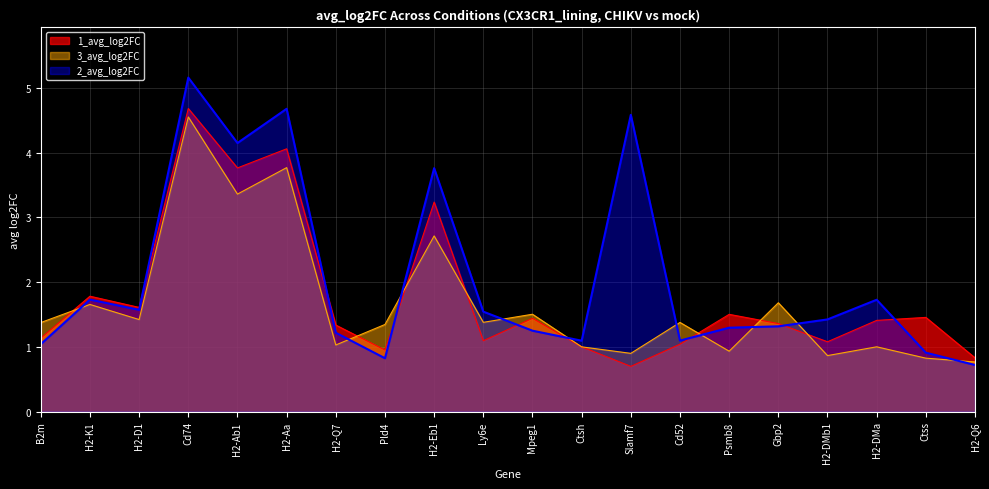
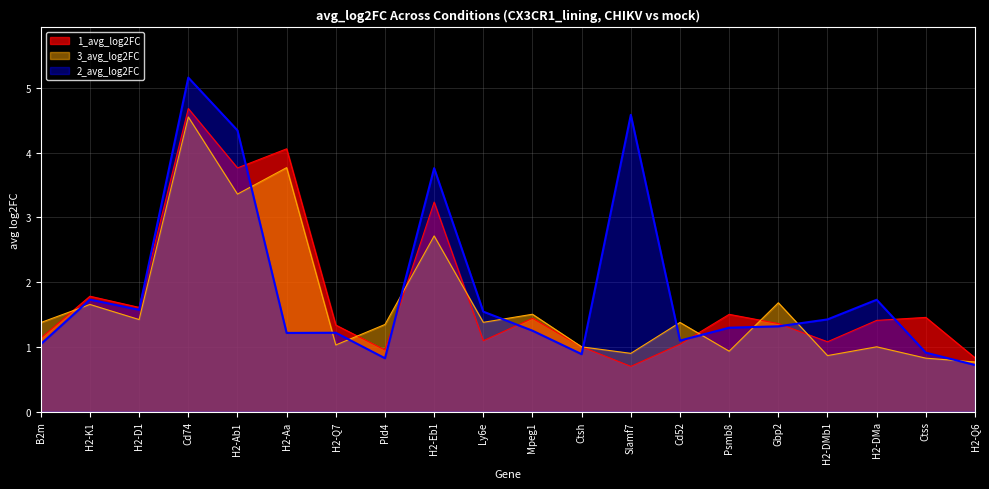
2_avg_log2FC, H2-Ab1: 4.2 -> 4.3
2_avg_log2FC, H2-Aa: 4.7 -> 1.2
2_avg_log2FC, Ctsh: 1.1 -> 0.9
